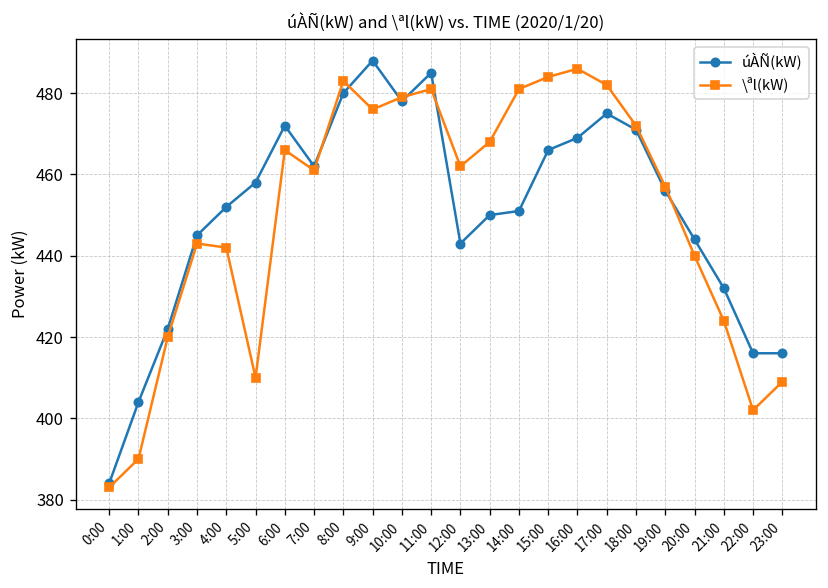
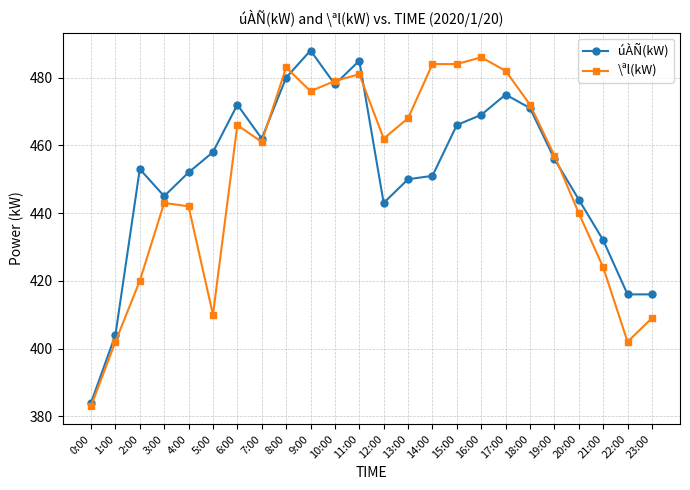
\ªl(kW), 1:00: 390 -> 402
úÀÑ(kW), 2:00: 422 -> 453
\ªl(kW), 14:00: 481 -> 484
